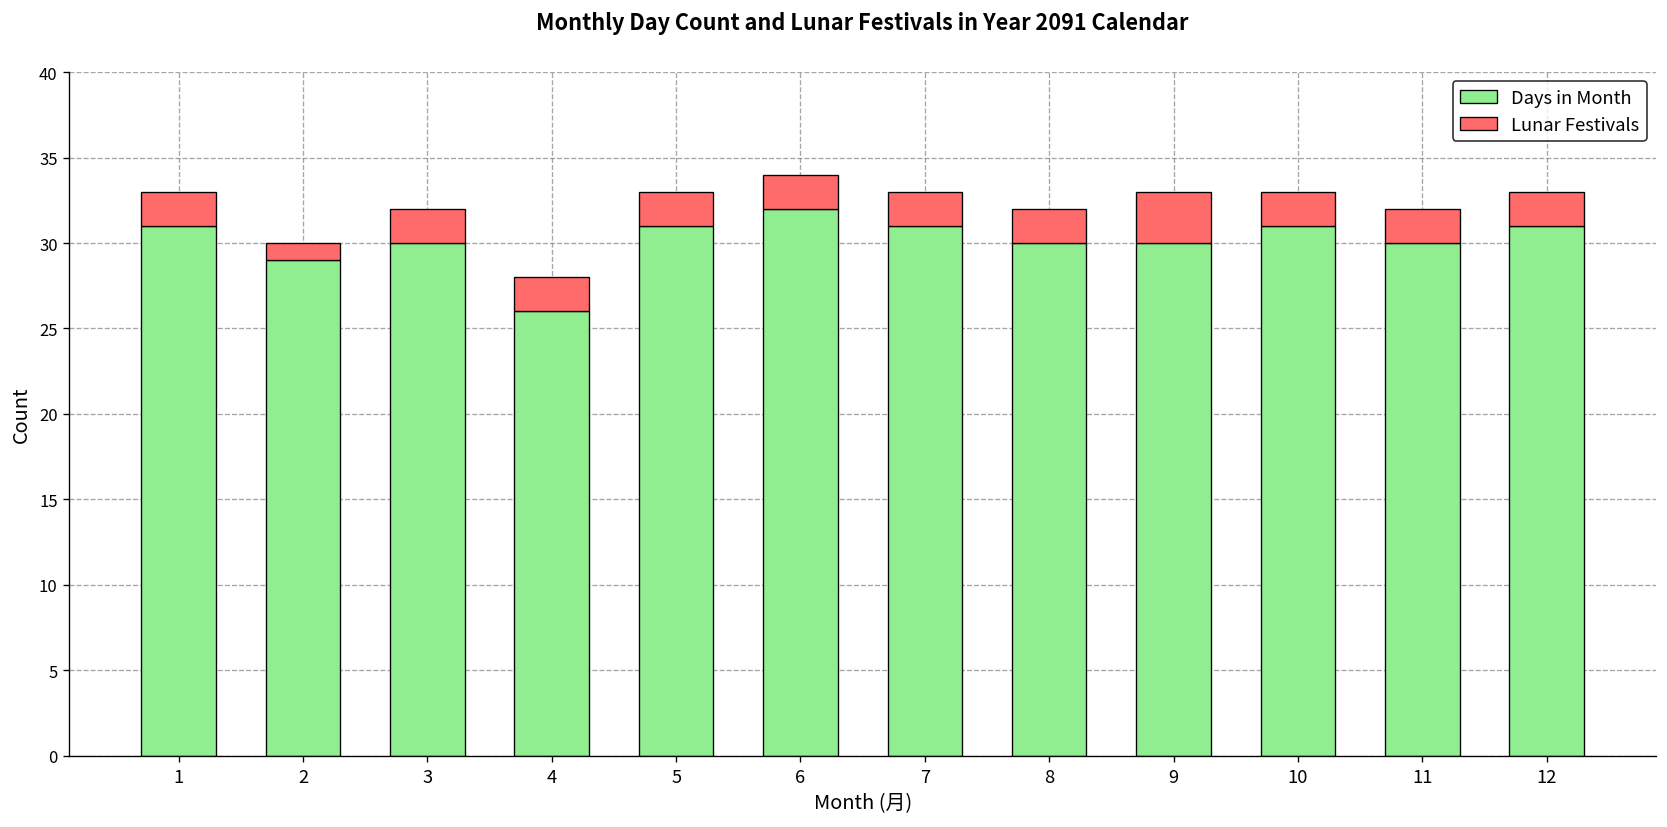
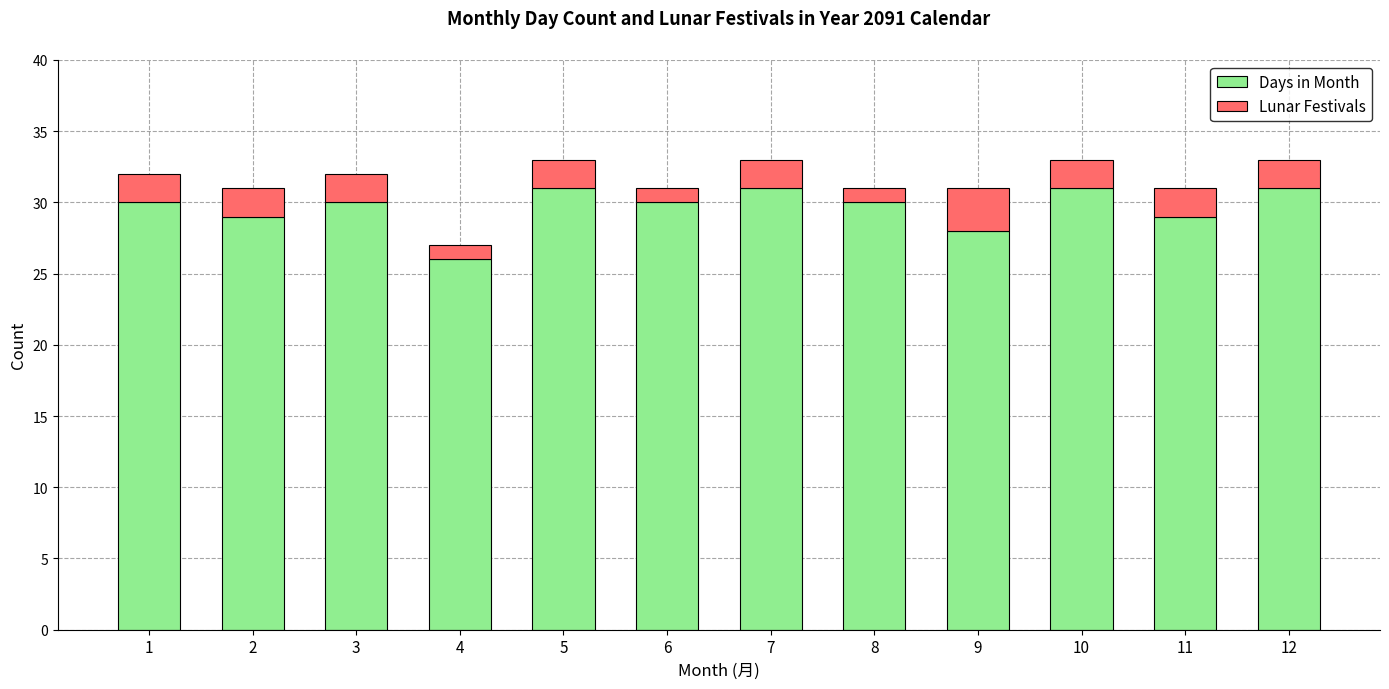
Days in Month, 1: 31 -> 30
Lunar Festivals, 2: 1 -> 2
Lunar Festivals, 4: 2 -> 1
Days in Month, 6: 32 -> 30
Lunar Festivals, 6: 2 -> 1
Lunar Festivals, 8: 2 -> 1
Days in Month, 9: 30 -> 28
Days in Month, 11: 30 -> 29
